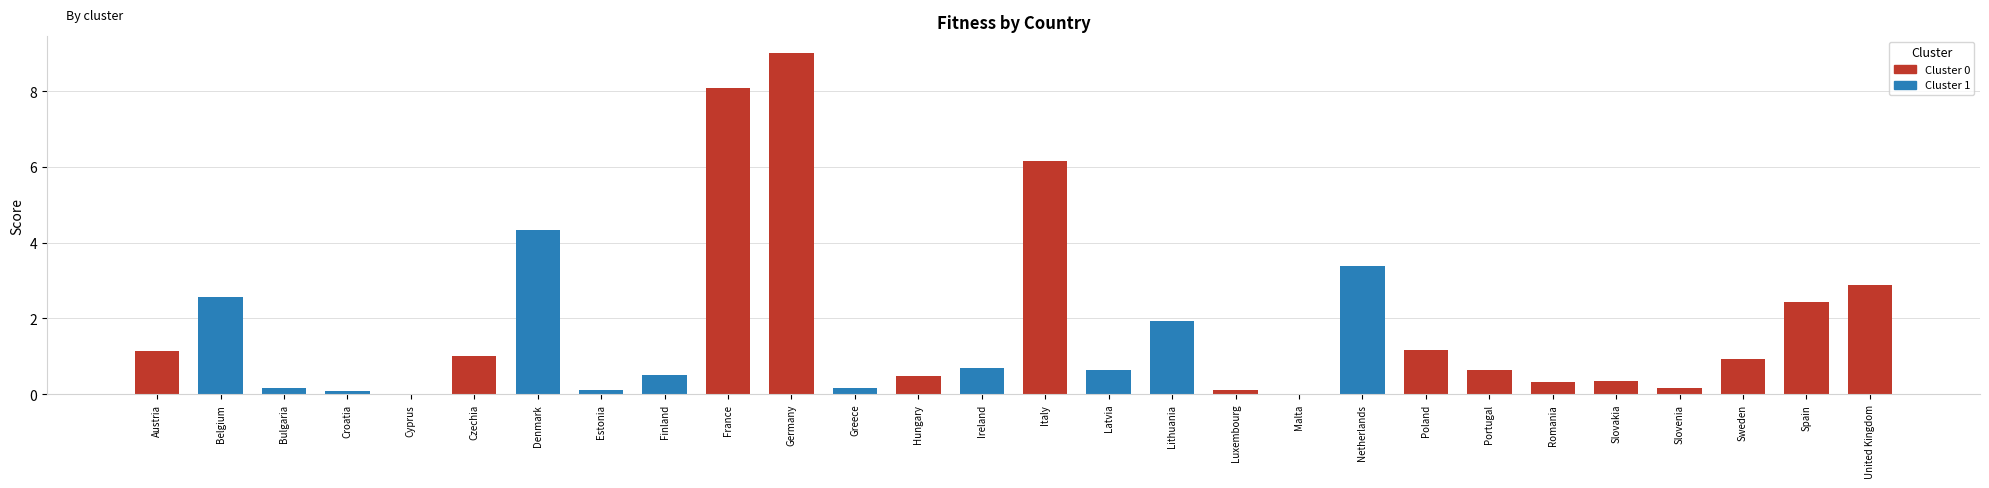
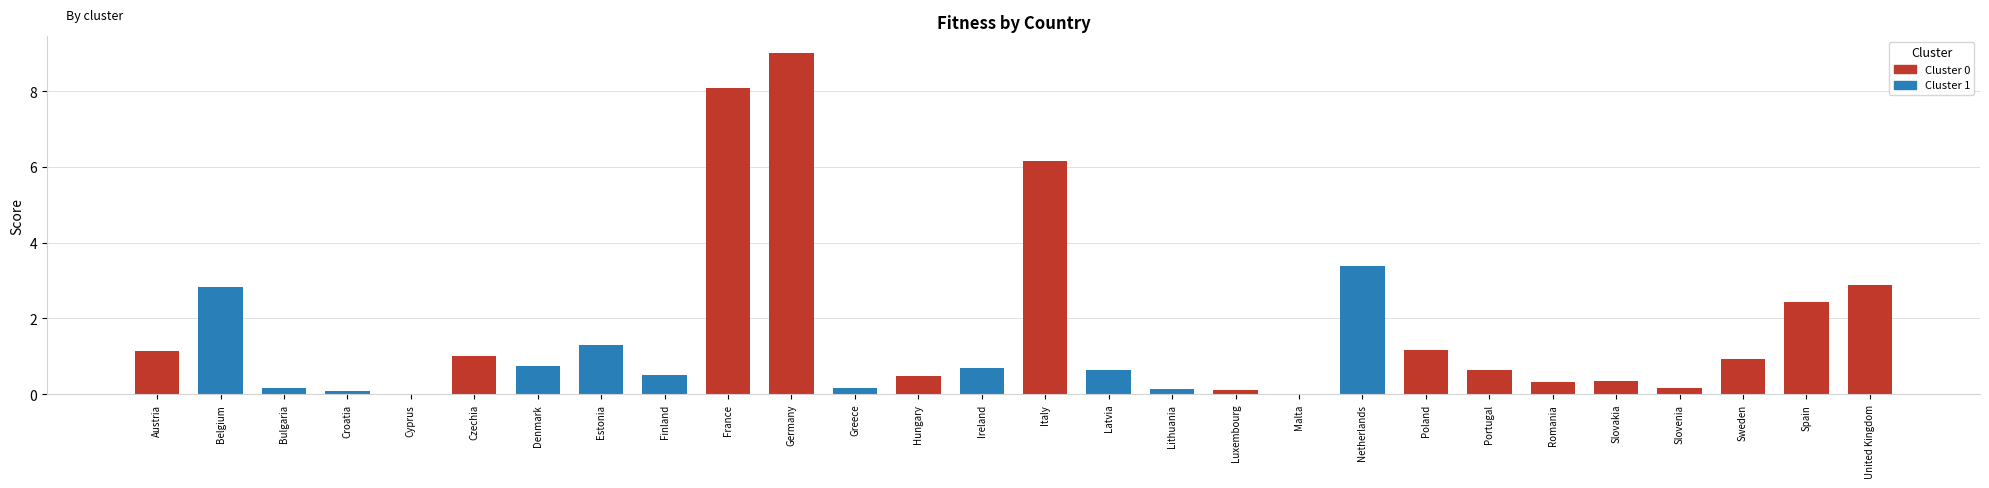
Cluster 1, Belgium: 2.6 -> 2.8
Cluster 1, Denmark: 4.3 -> 0.7
Cluster 1, Estonia: 0.1 -> 1.3
Cluster 1, Lithuania: 1.9 -> 0.1
